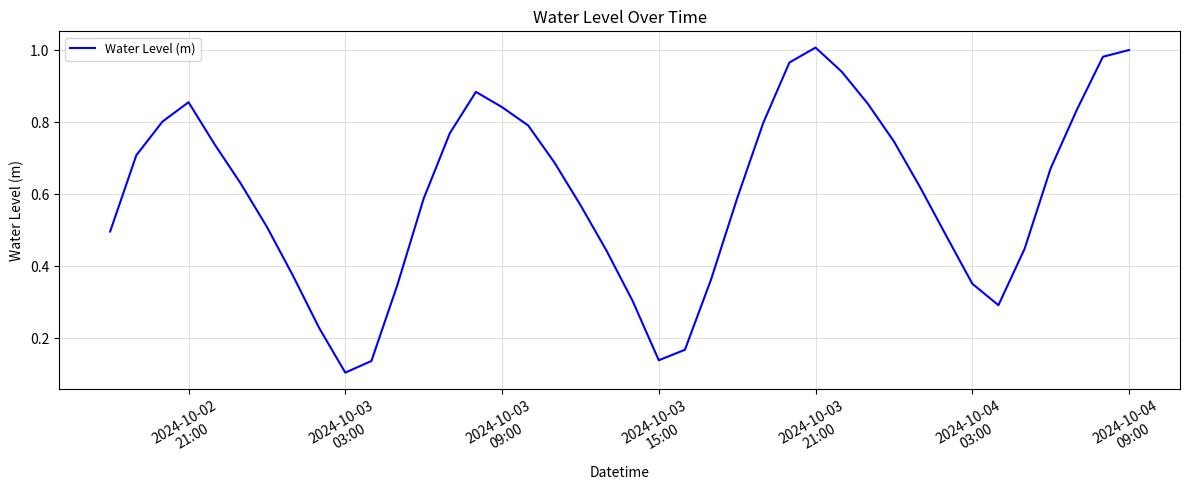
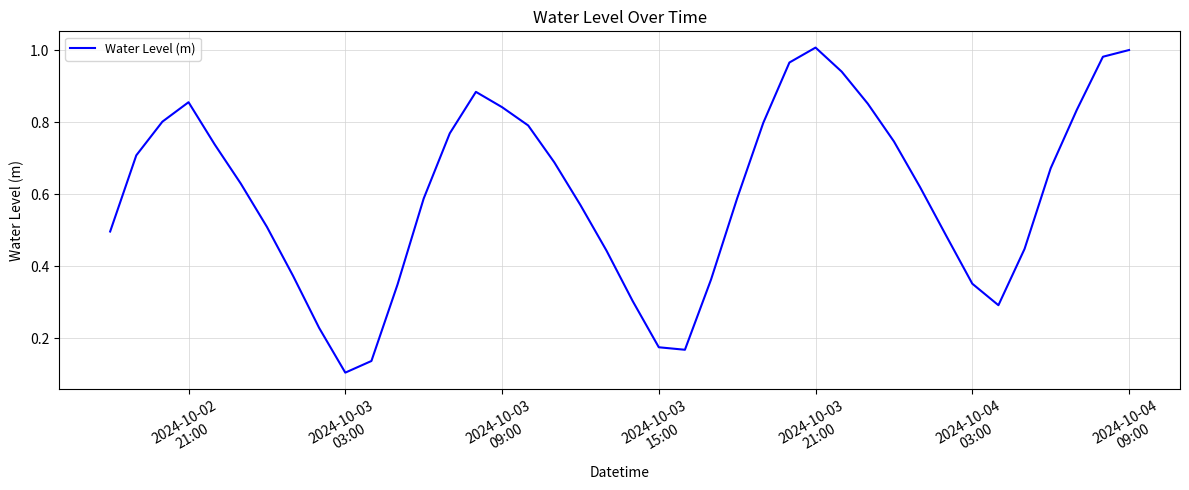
2024-10-03 15:00: 0.14 -> 0.18
